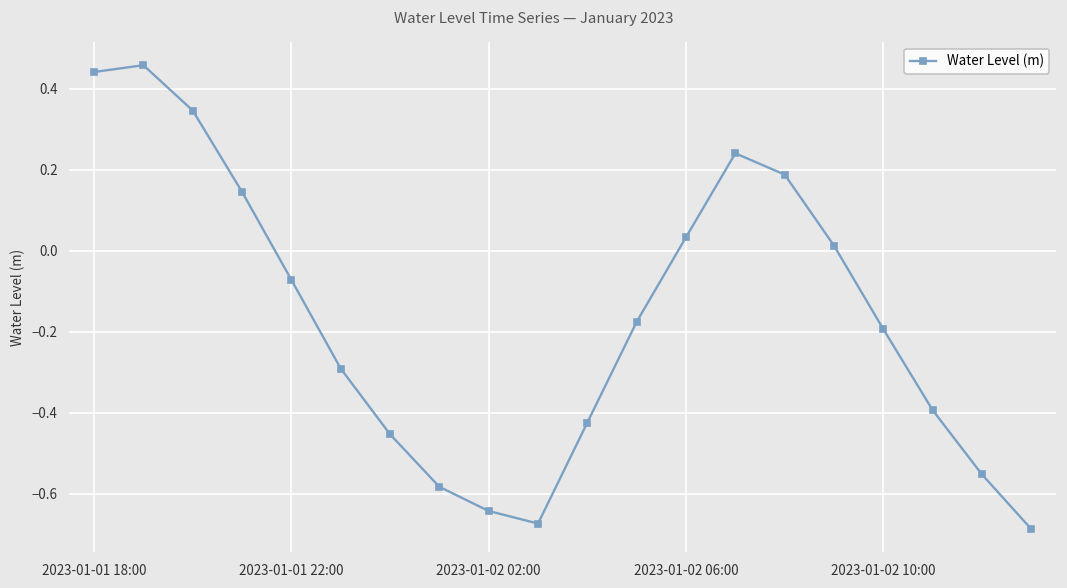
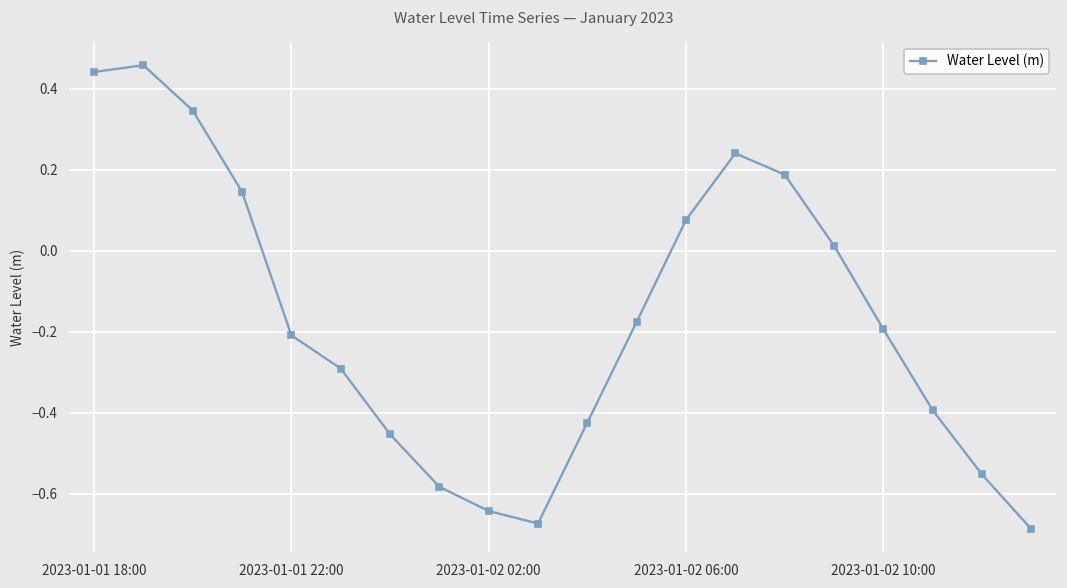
2023-01-01 22:00: -0.07 -> -0.21
2023-01-02 06:00: 0.03 -> 0.08
